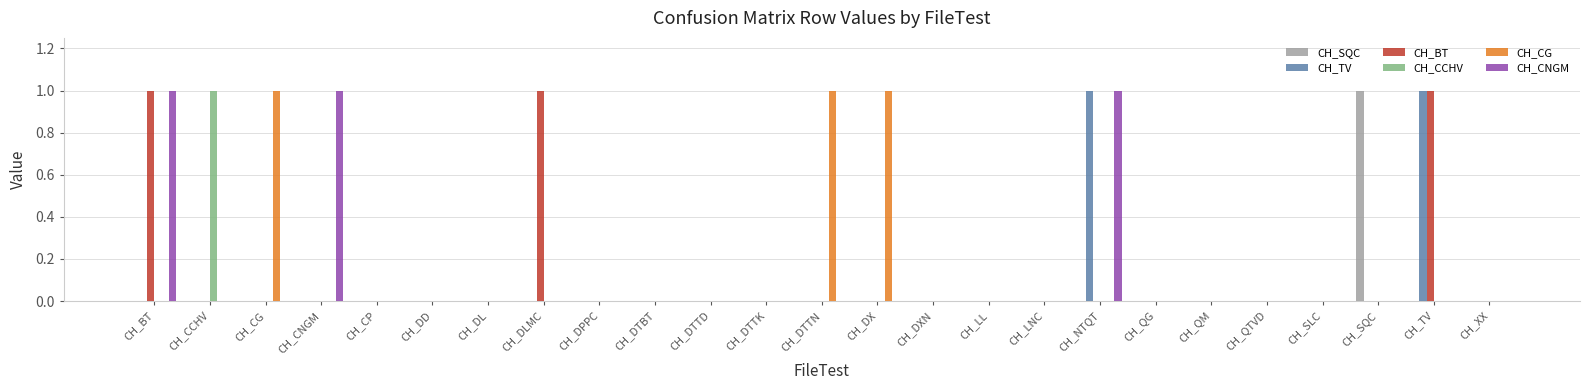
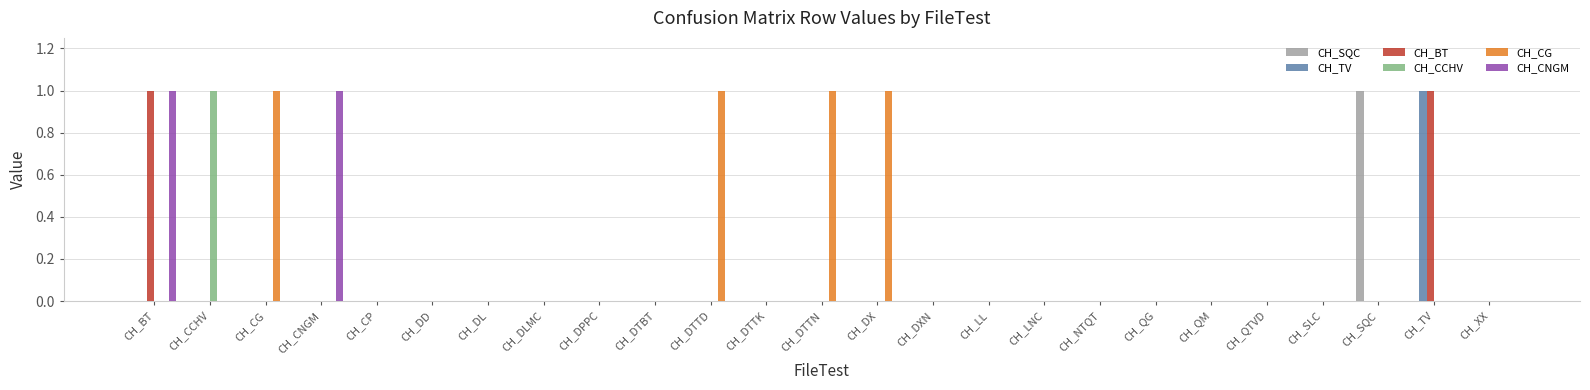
CH_BT, CH_DLMC: 1 -> 0
CH_CG, CH_DTTD: 0 -> 1
CH_TV, CH_NTQT: 1 -> 0
CH_CNGM, CH_NTQT: 1 -> 0
